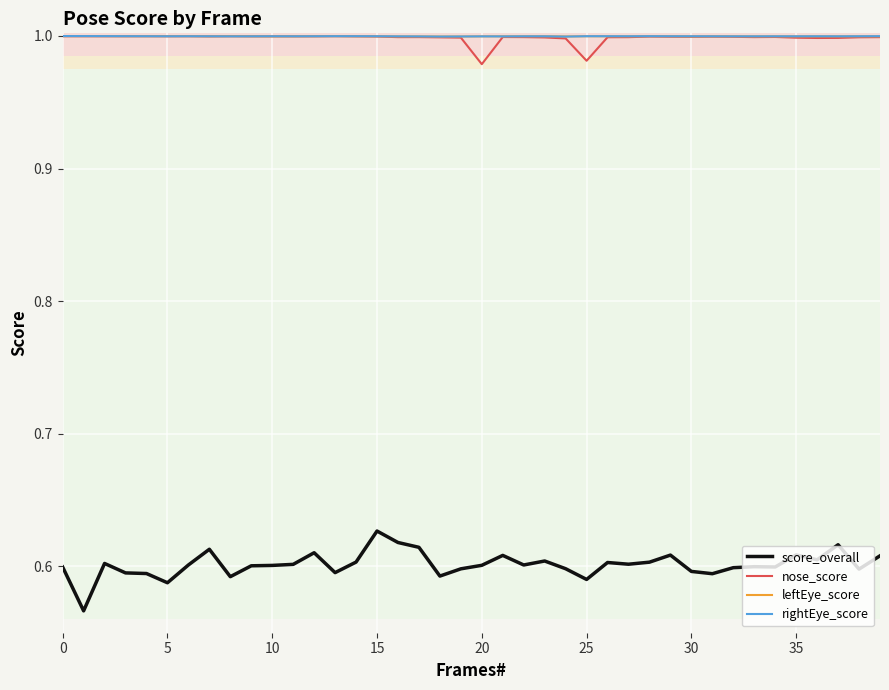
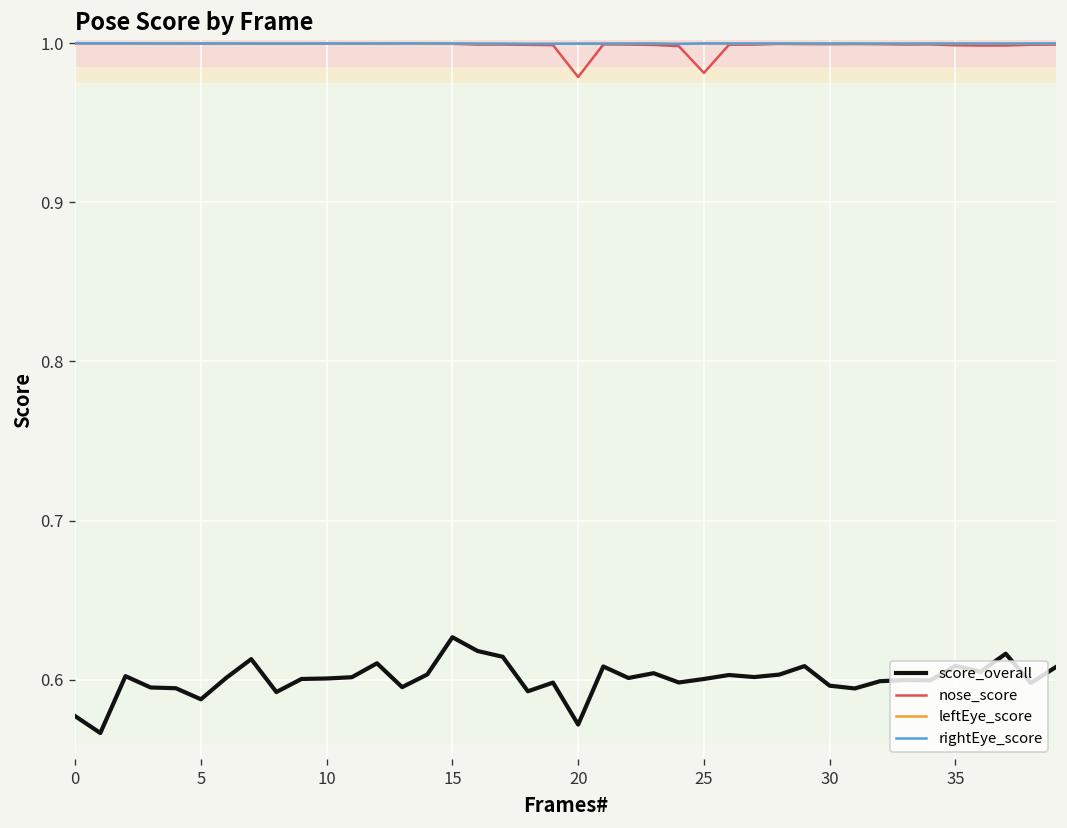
score_overall, 0: 0.600 -> 0.577
score_overall, 20: 0.601 -> 0.572
score_overall, 25: 0.590 -> 0.600
